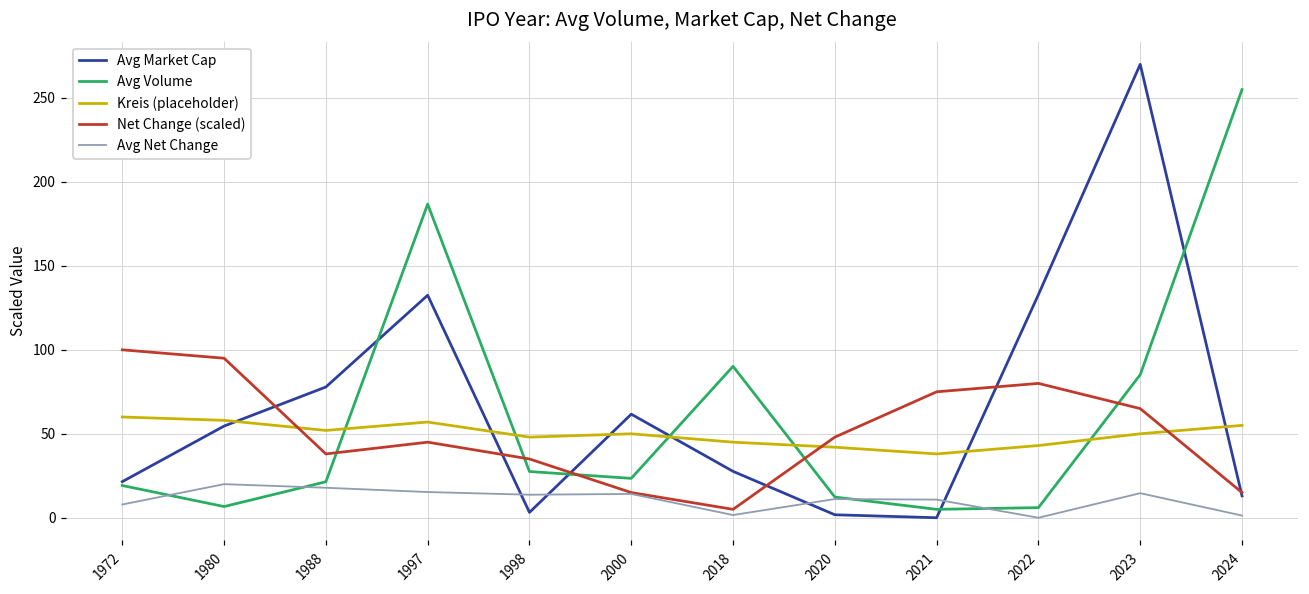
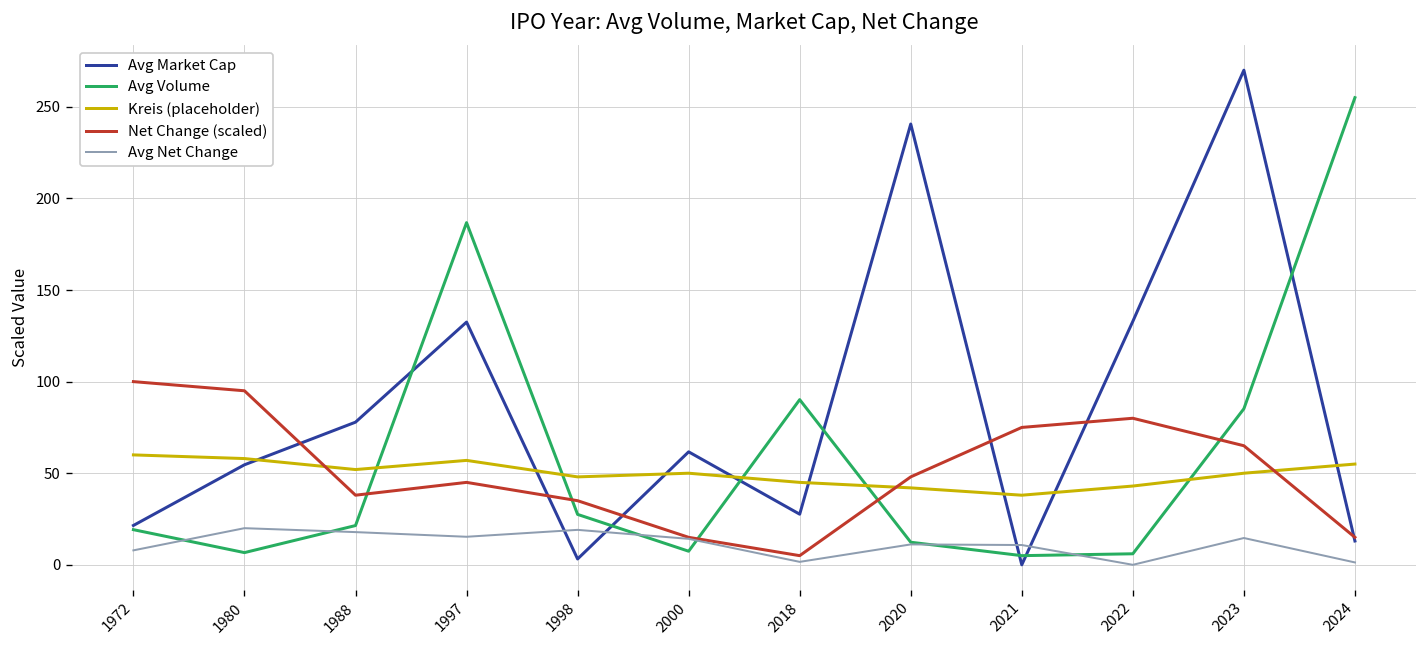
Avg Net Change, 1998: 14 -> 19
Avg Volume, 2000: 23 -> 7
Avg Market Cap, 2020: 2 -> 241
